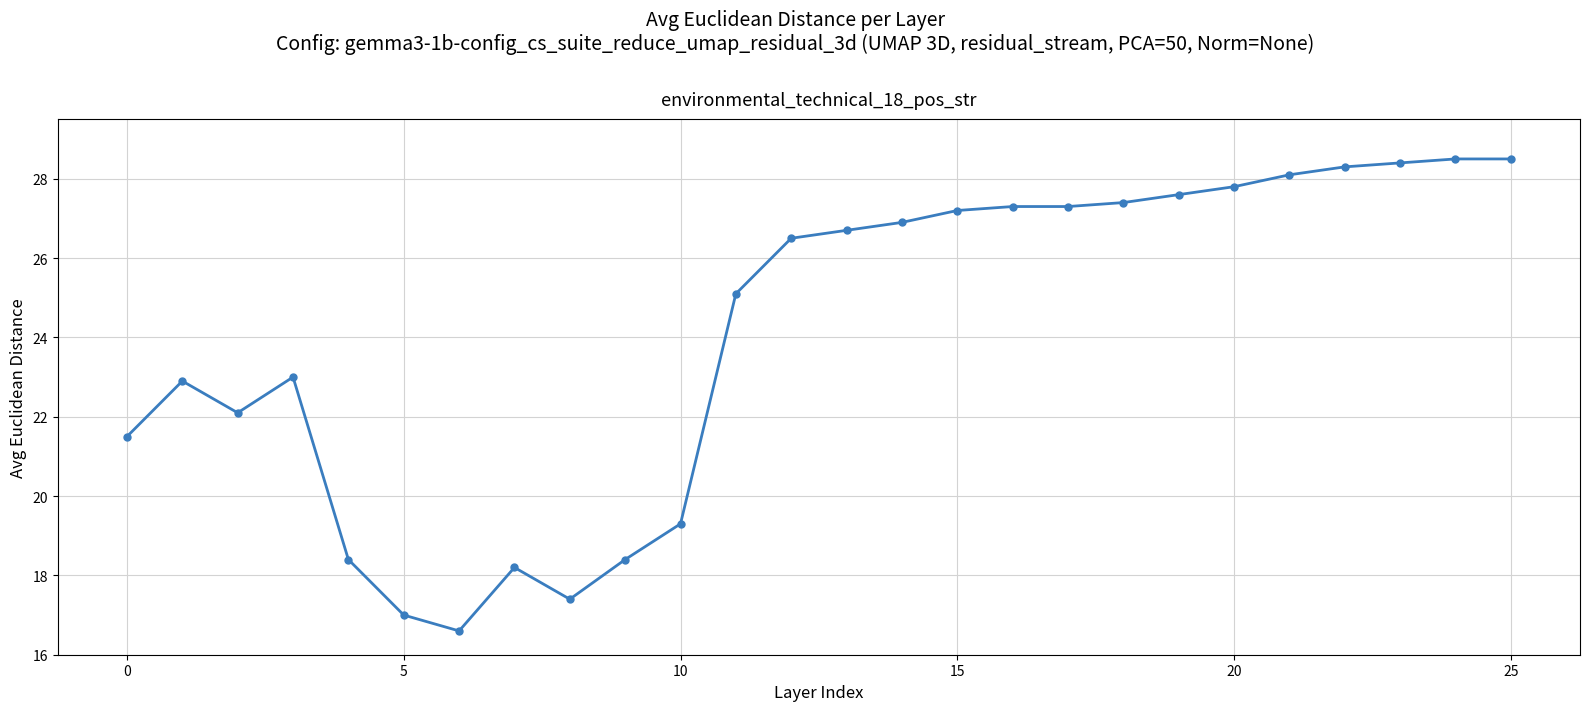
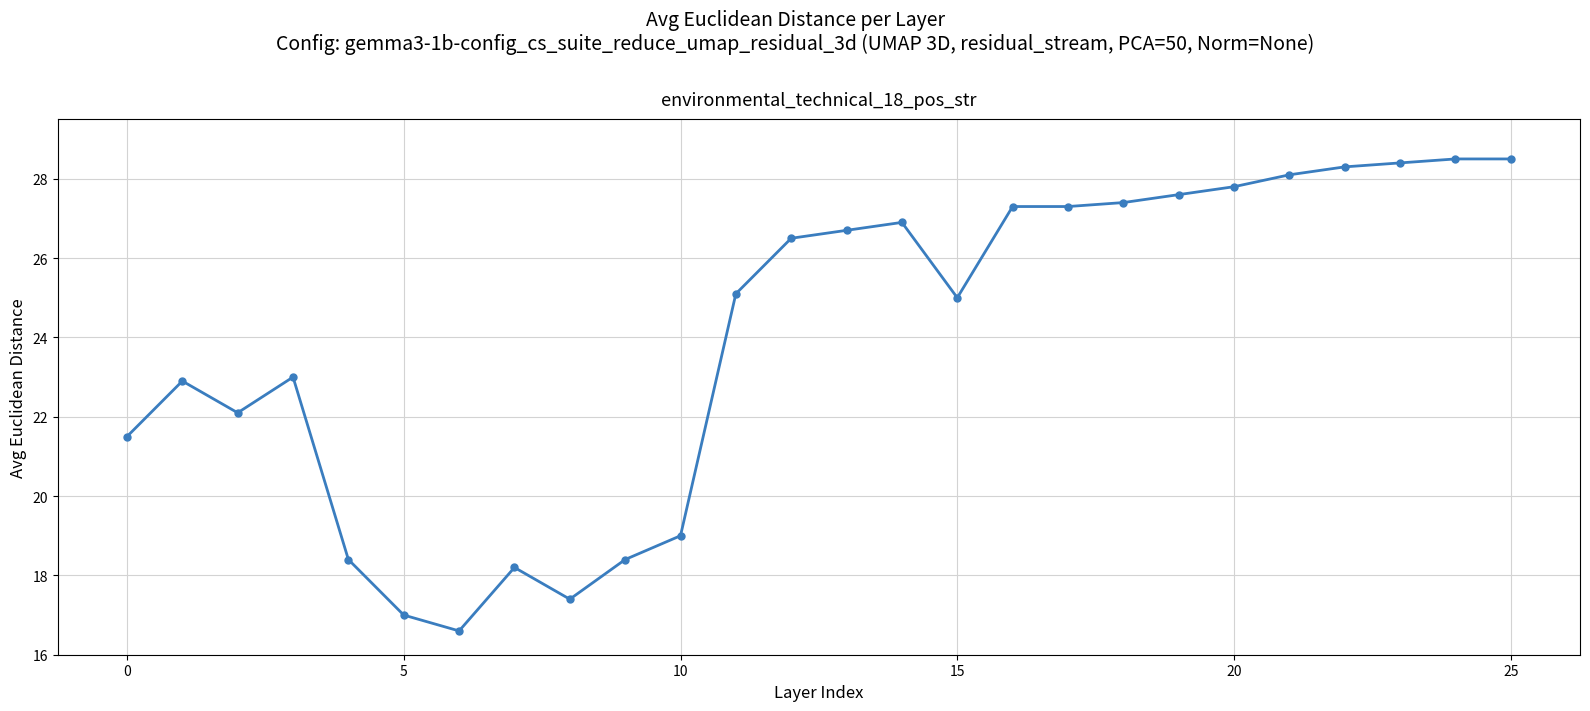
10: 19.3 -> 19.0
15: 27.2 -> 25.0
